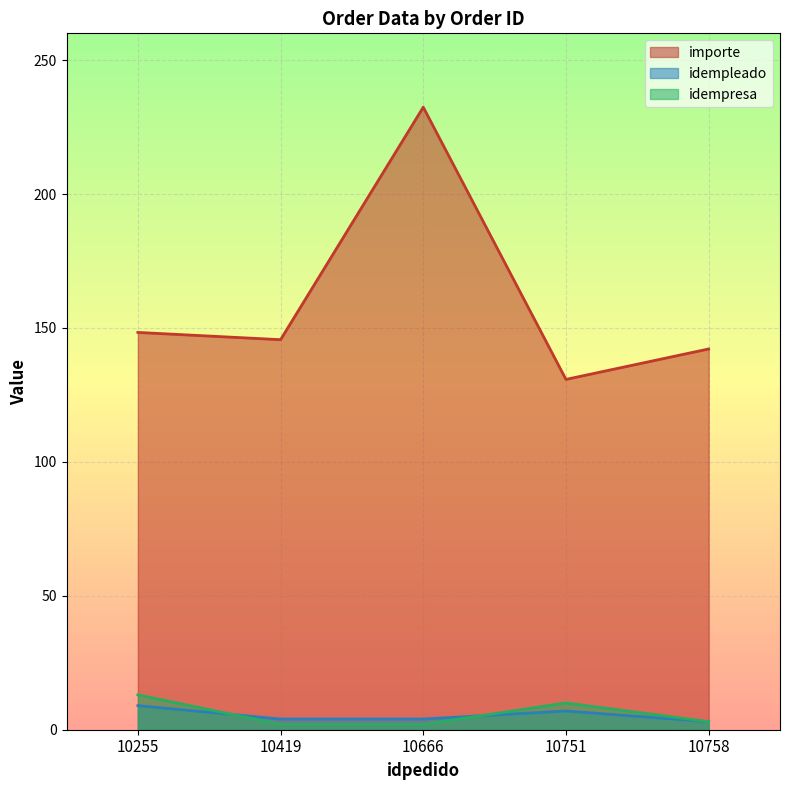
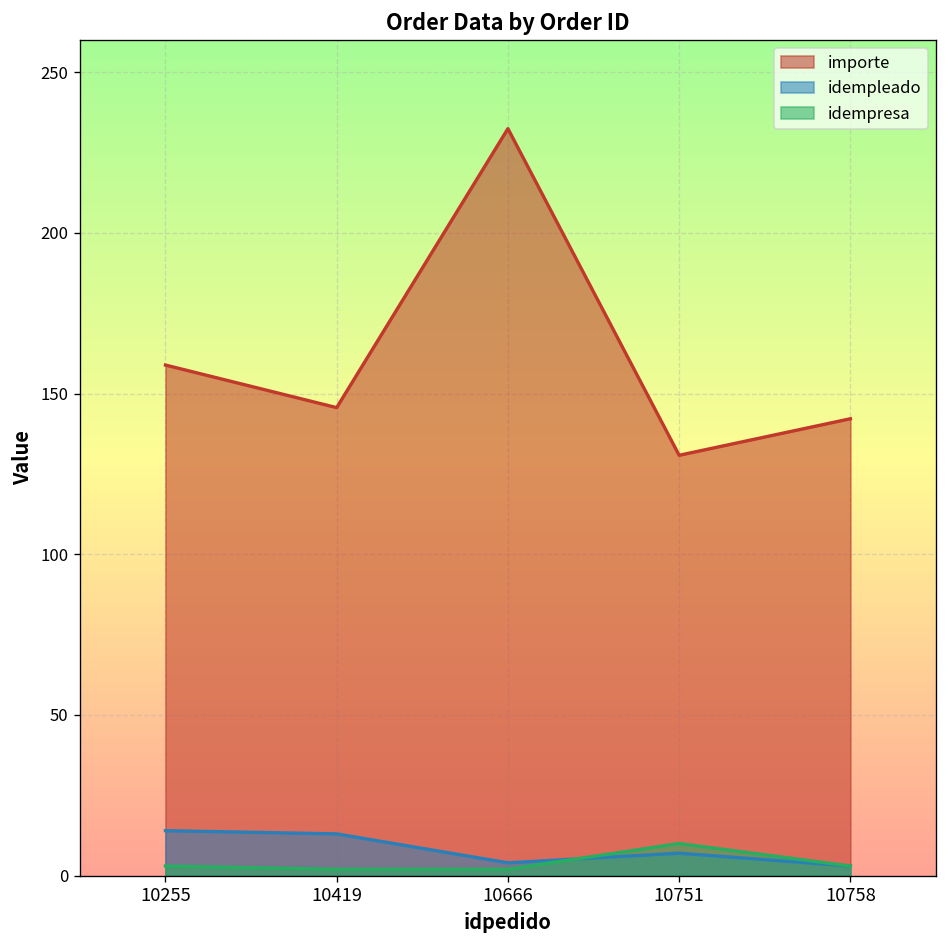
importe, 10255: 148 -> 159
idempleado, 10255: 9 -> 14
idempresa, 10255: 13 -> 3
idempleado, 10419: 4 -> 13
